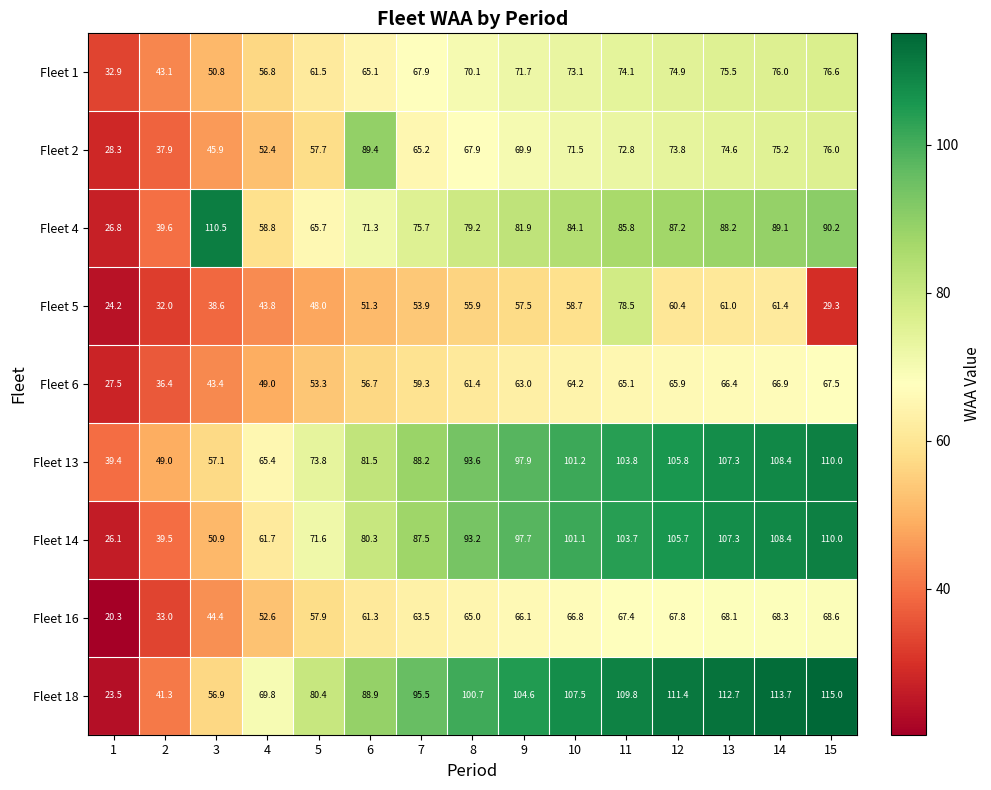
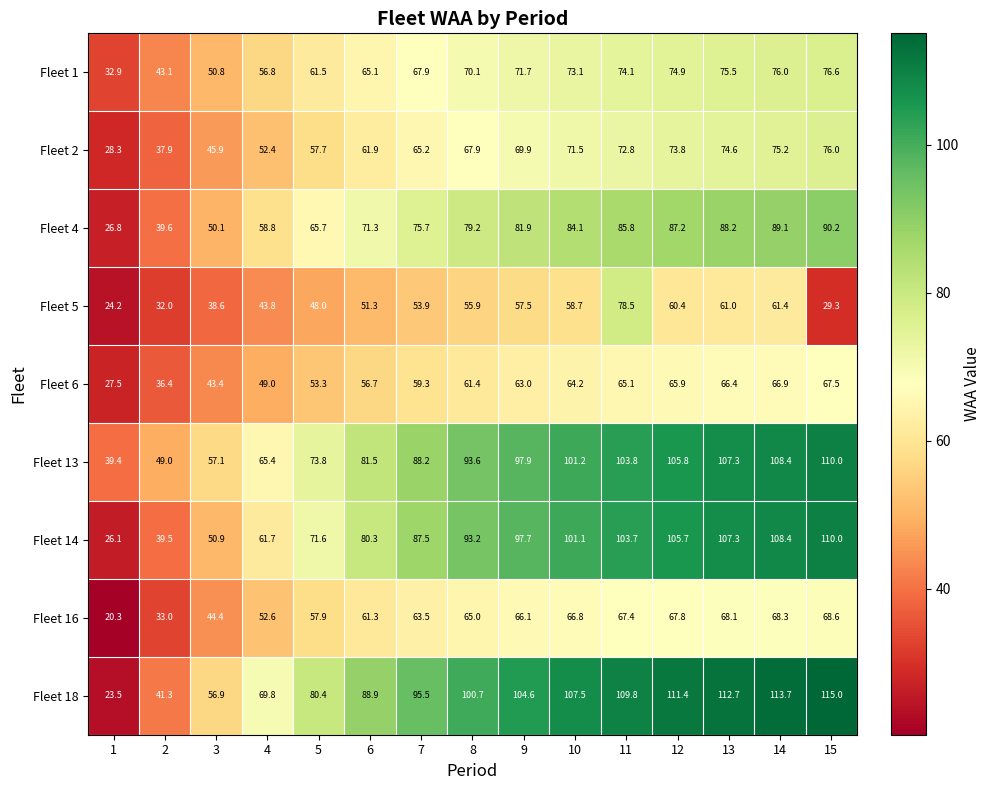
Fleet 2, 6: 89.4 -> 61.9
Fleet 4, 3: 110.5 -> 50.1
